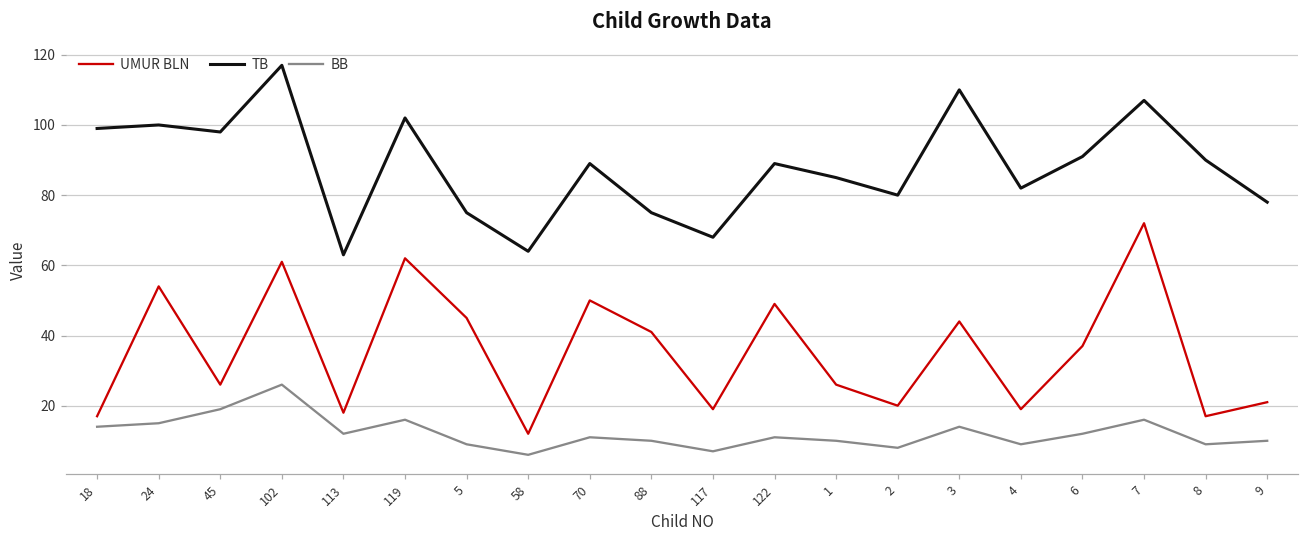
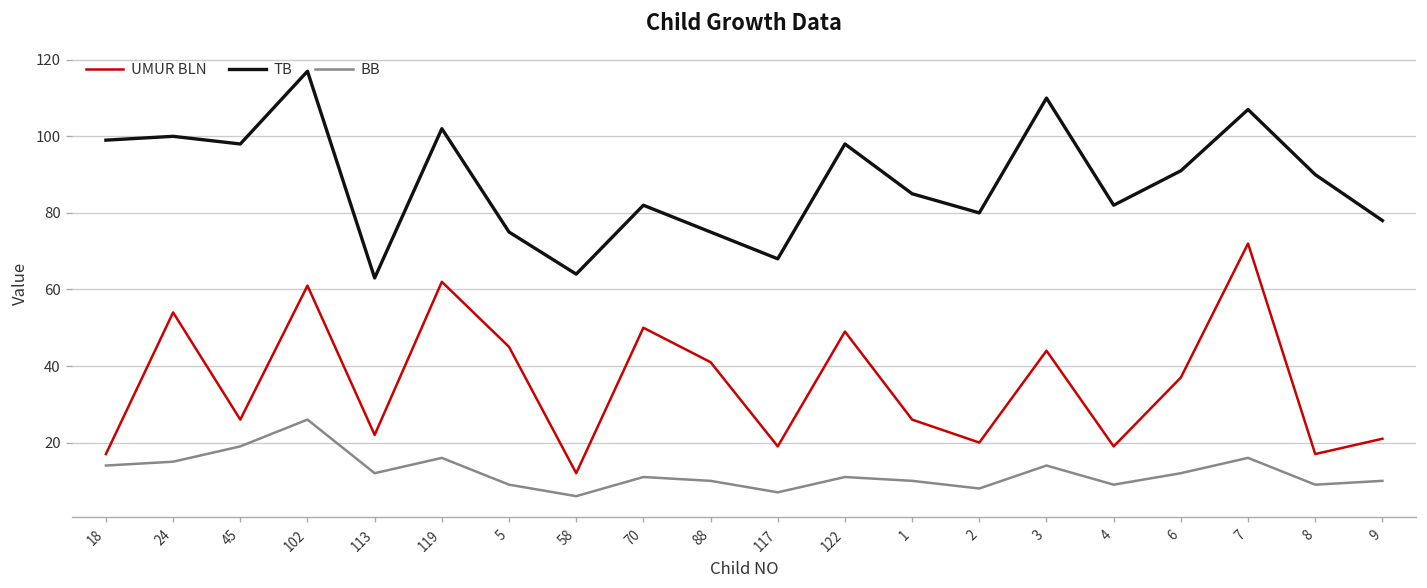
UMUR BLN, 113: 18 -> 22
TB, 70: 89 -> 82
TB, 122: 89 -> 98
